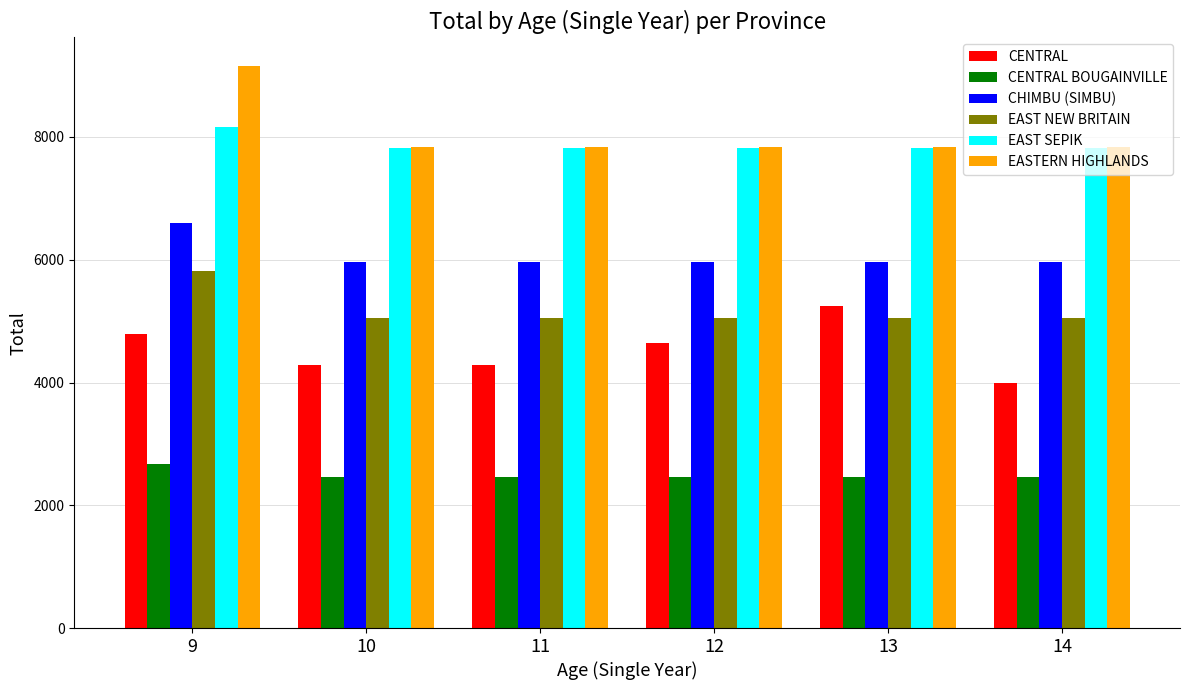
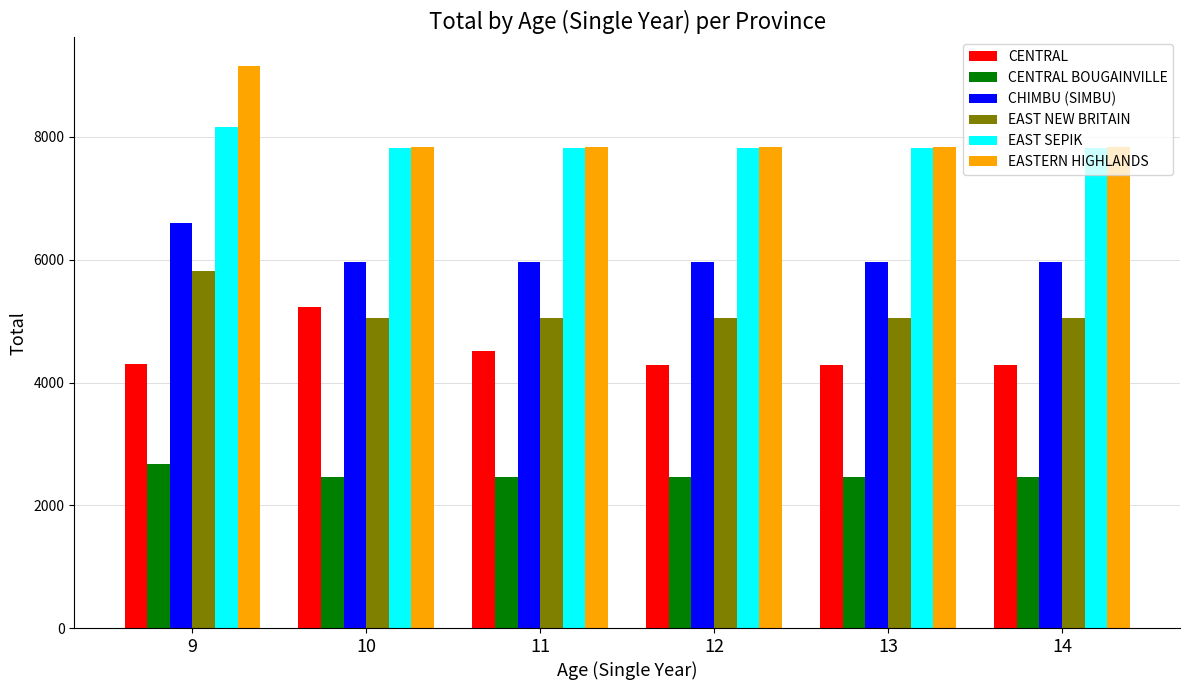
CENTRAL, 9: 4800 -> 4300
CENTRAL, 10: 4300 -> 5200
CENTRAL, 11: 4300 -> 4500
CENTRAL, 12: 4600 -> 4300
CENTRAL, 13: 5200 -> 4300
CENTRAL, 14: 4000 -> 4300
